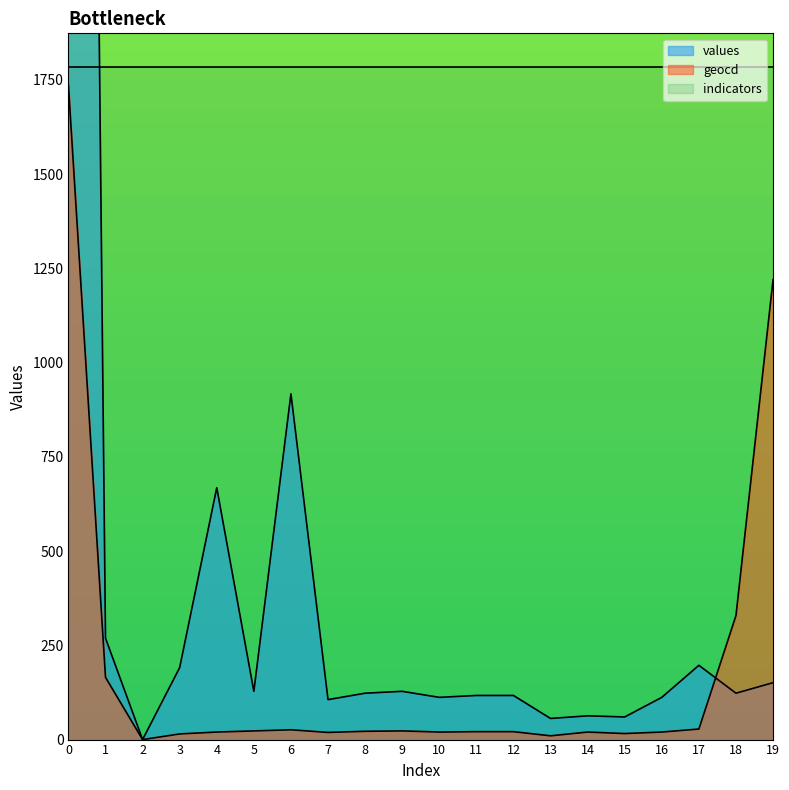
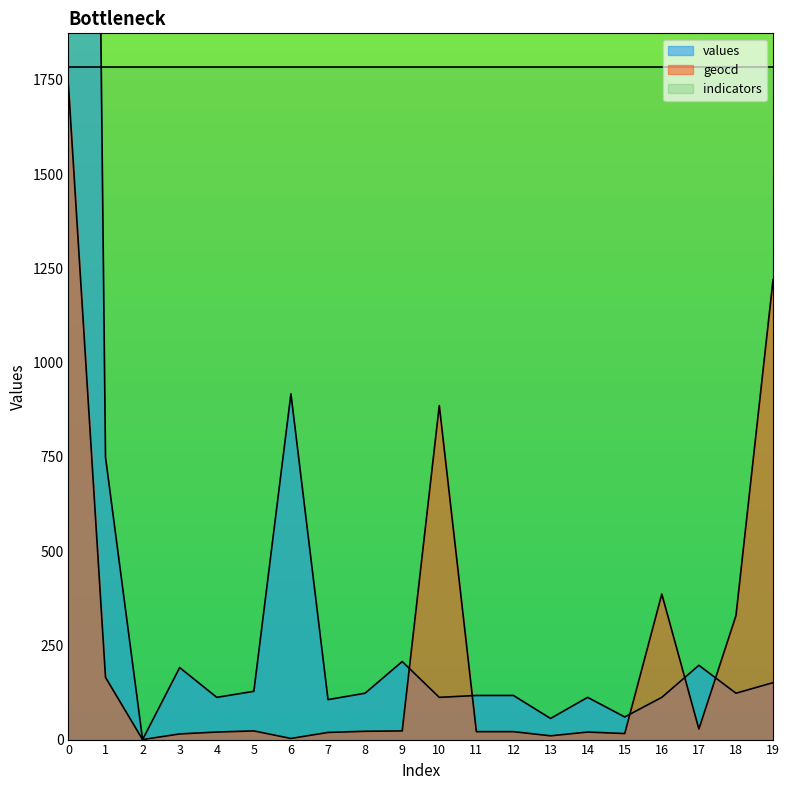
values, 1: 270 -> 750
values, 4: 670 -> 110
geocd, 6: 30 -> 0
values, 9: 130 -> 210
geocd, 10: 20 -> 890
values, 14: 60 -> 110
geocd, 16: 20 -> 390
